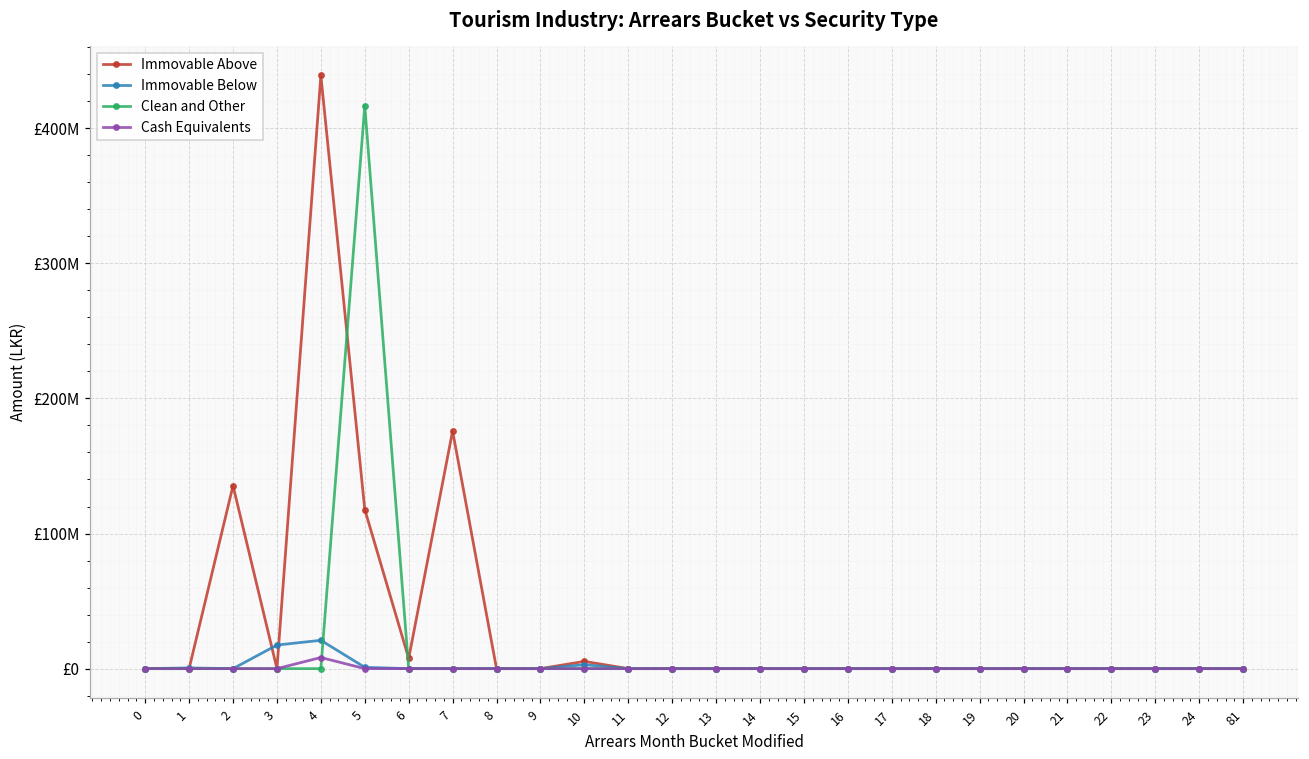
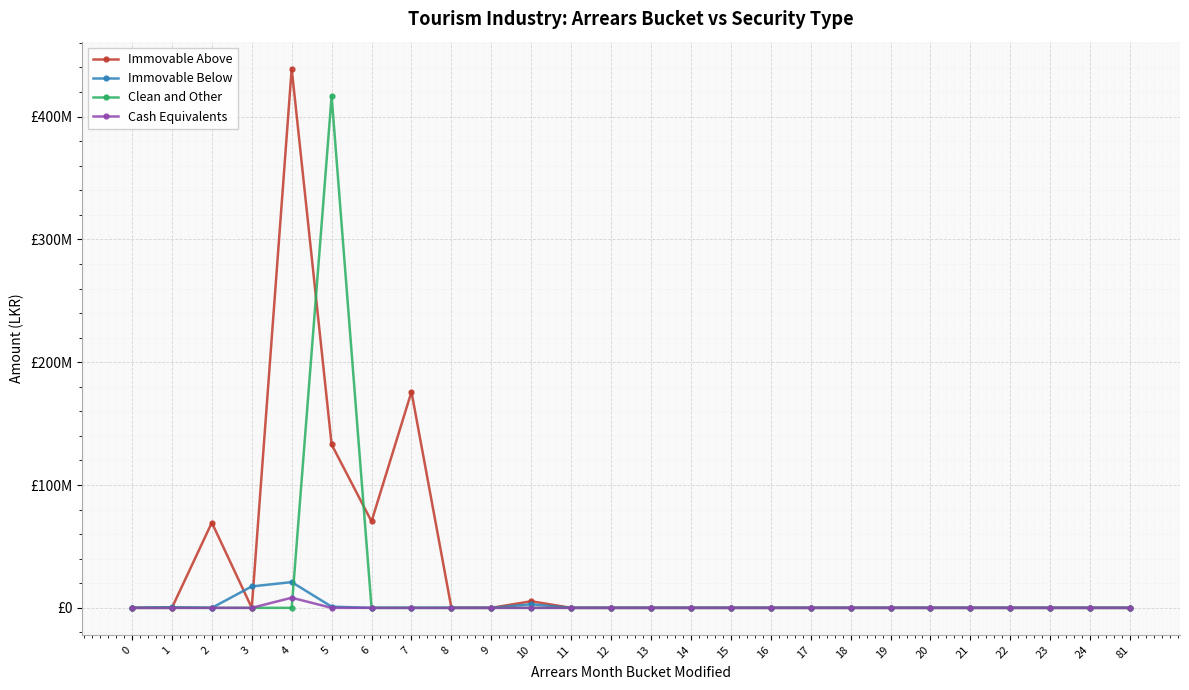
Immovable Above, 2: £135000000 -> £69000000
Immovable Above, 5: £118000000 -> £133000000
Immovable Above, 6: £8000000 -> £70000000
